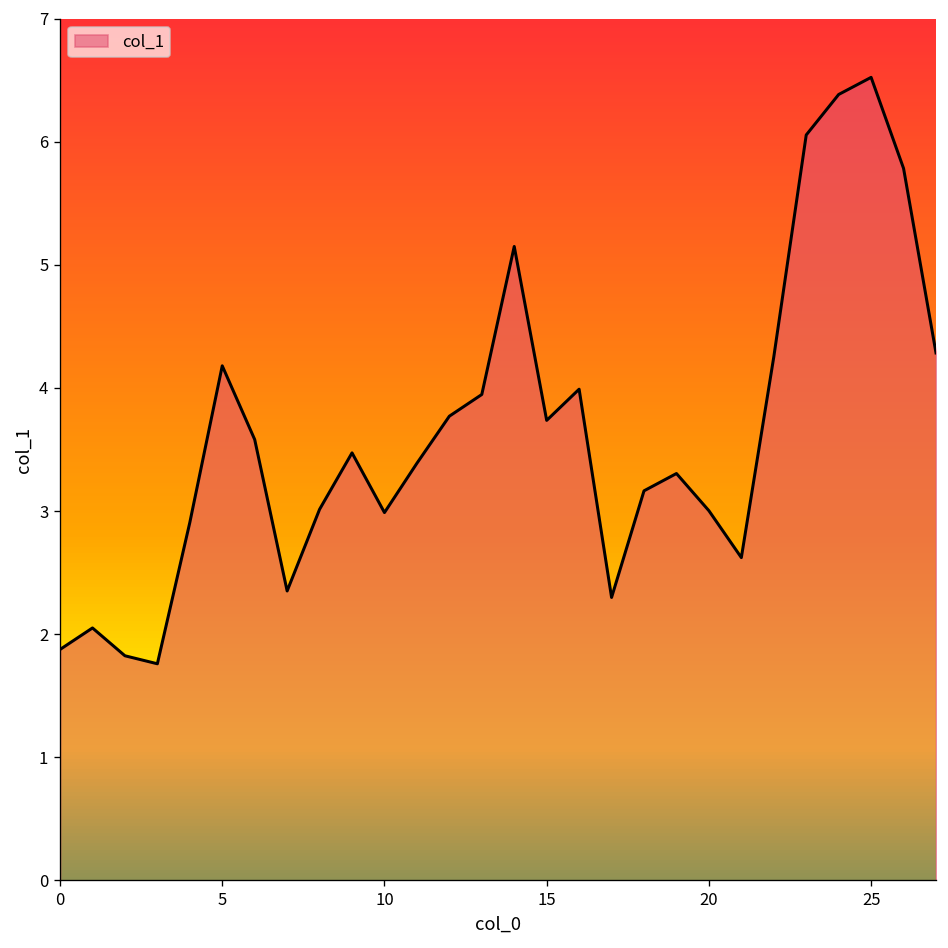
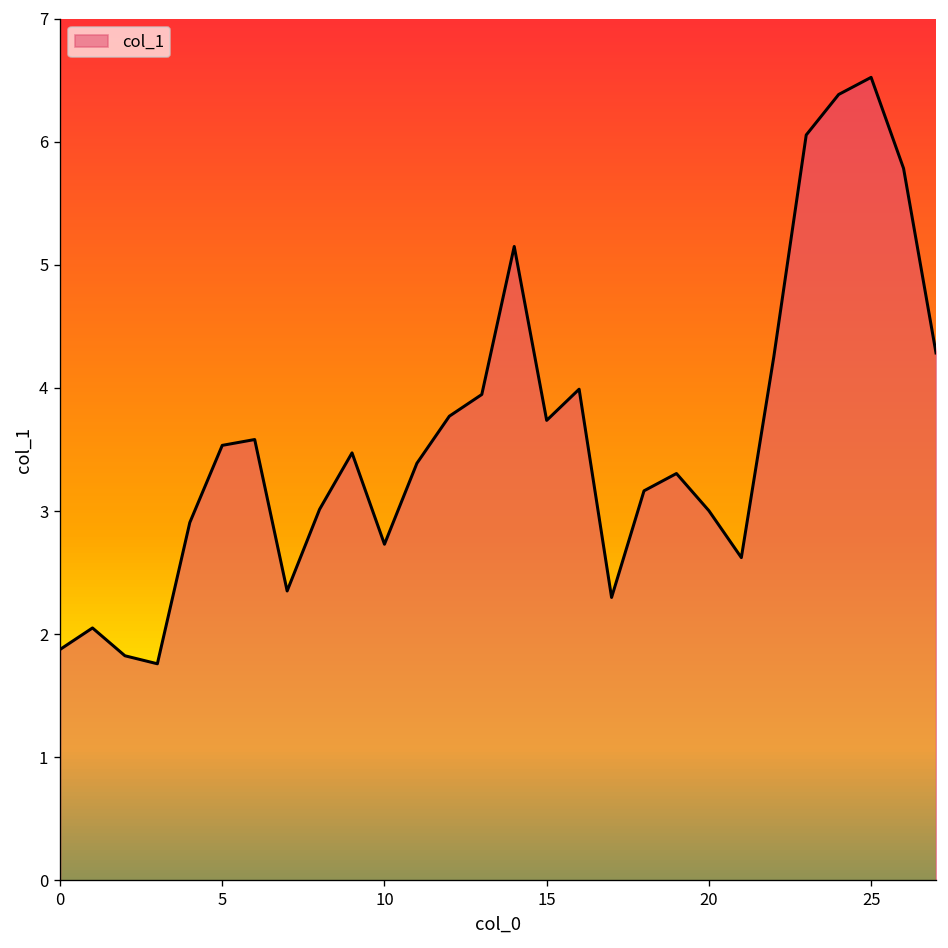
5: 4.18 -> 3.53
10: 2.99 -> 2.73
